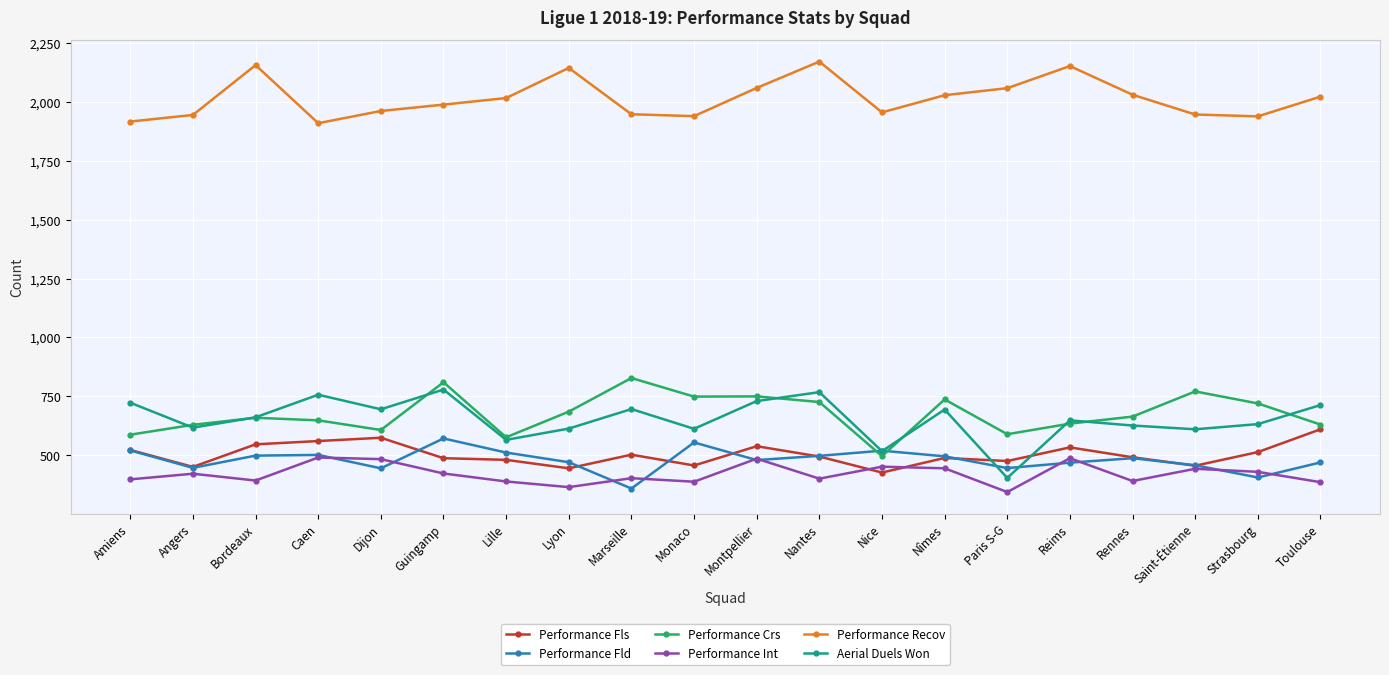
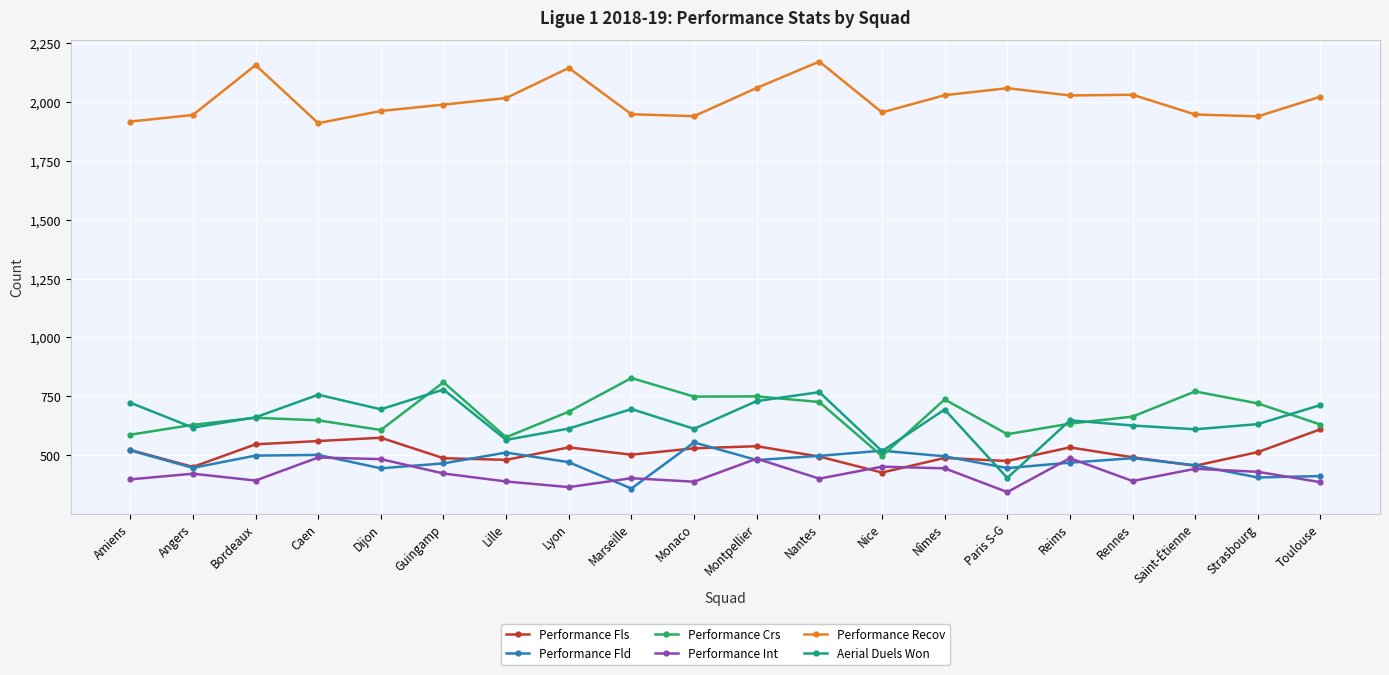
Performance Fld, Guingamp: 570 -> 460
Performance Fls, Lyon: 440 -> 530
Performance Fls, Monaco: 460 -> 530
Performance Recov, Reims: 2,150 -> 2,030
Performance Fld, Toulouse: 470 -> 410
